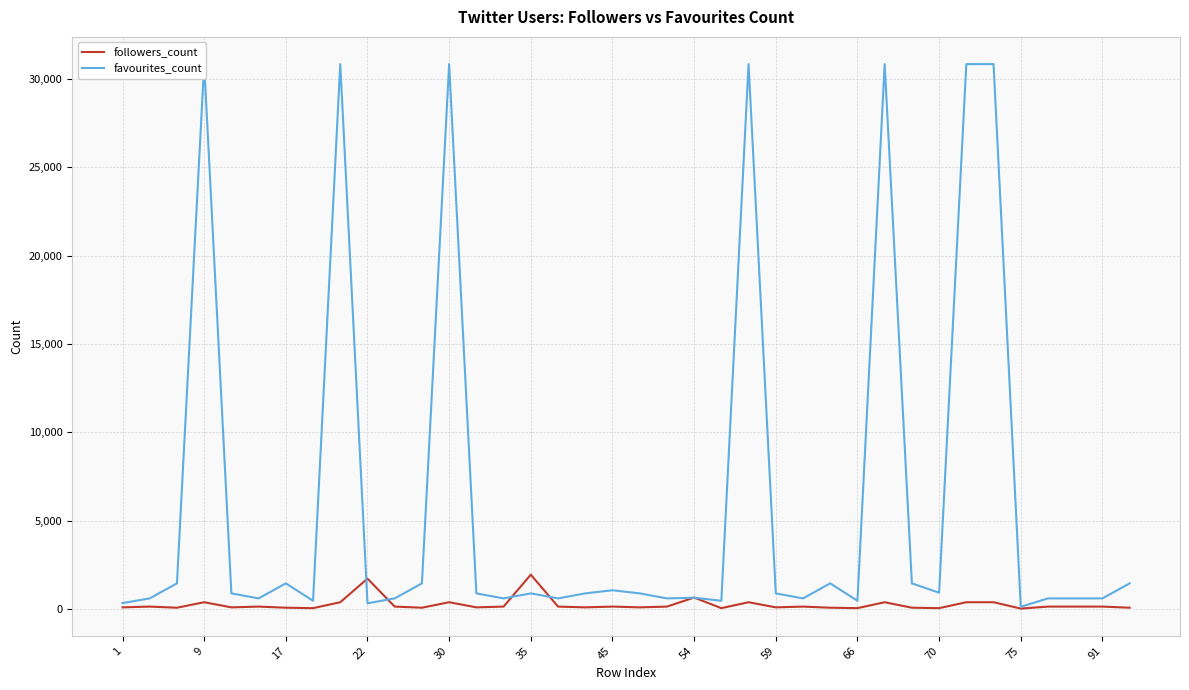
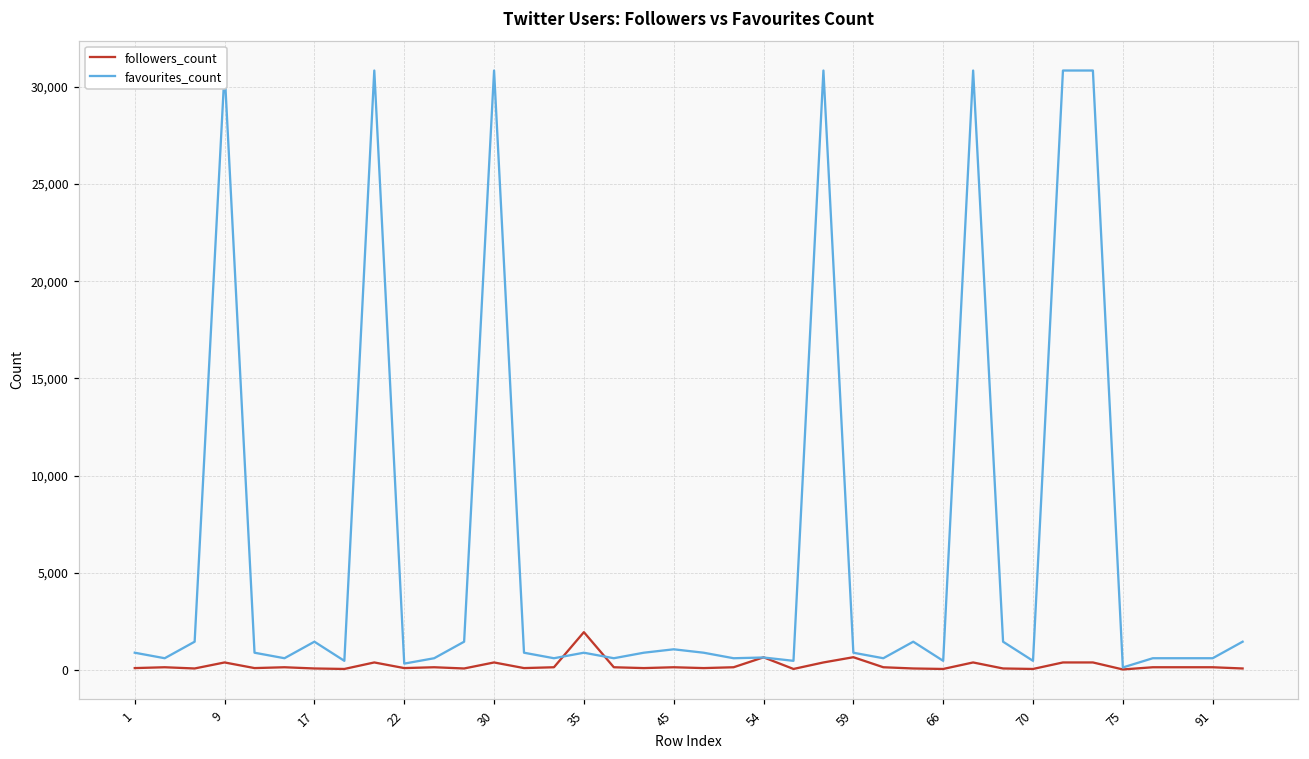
favourites_count, 1: 300 -> 900
followers_count, 22: 1,700 -> 100
followers_count, 59: 100 -> 600
favourites_count, 70: 900 -> 500
